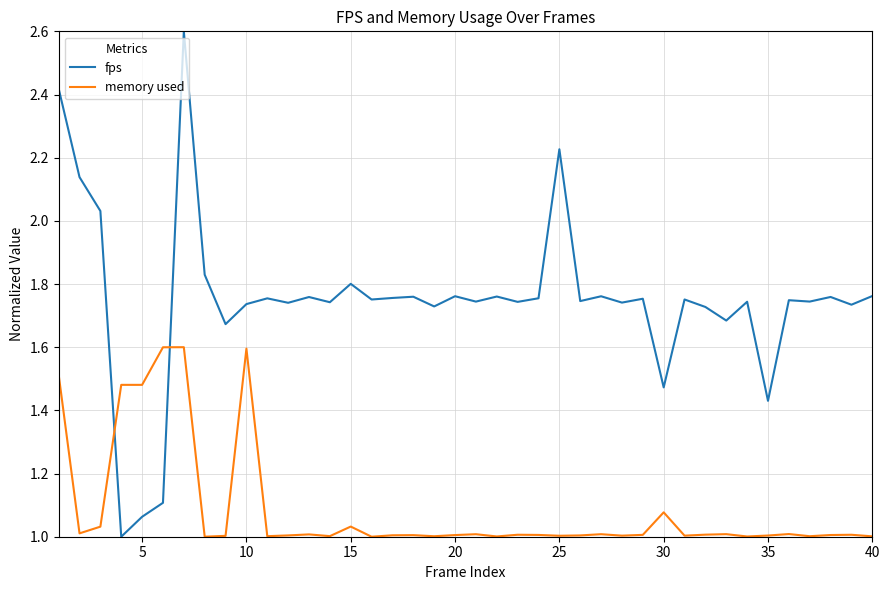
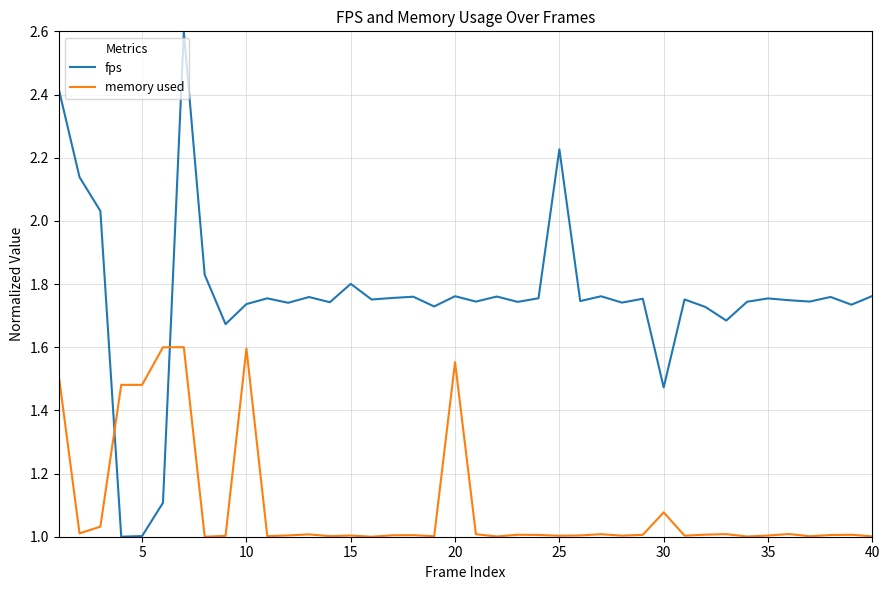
fps, 5: 1.06 -> 1.00
memory used, 15: 1.03 -> 1.00
memory used, 20: 1.01 -> 1.55
fps, 35: 1.43 -> 1.75
